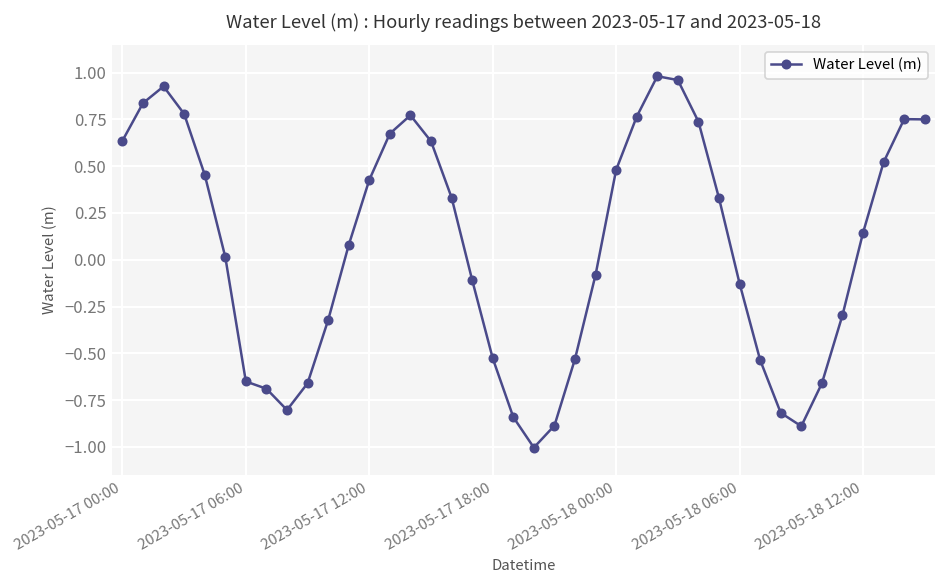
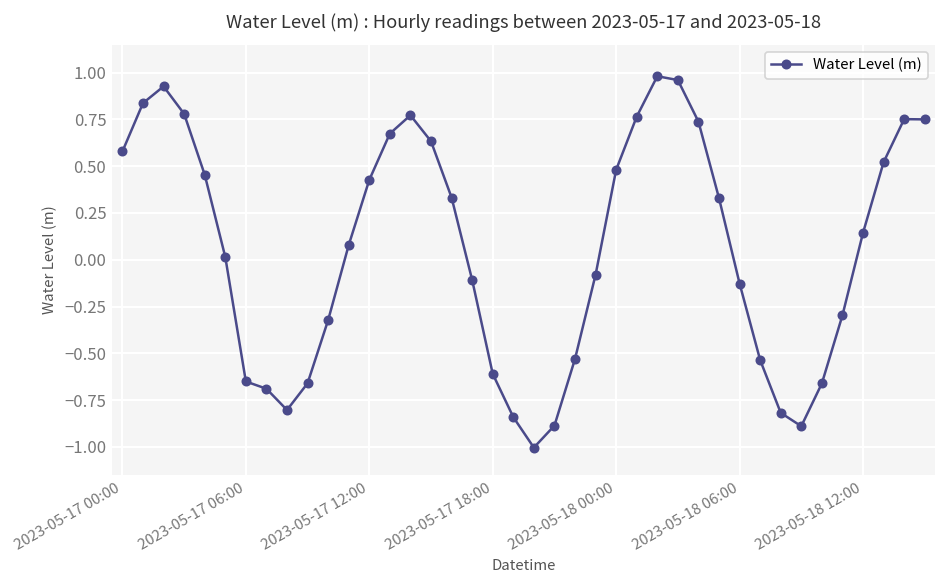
2023-05-17 00:00: 0.64 -> 0.58
2023-05-17 18:00: -0.53 -> -0.61
